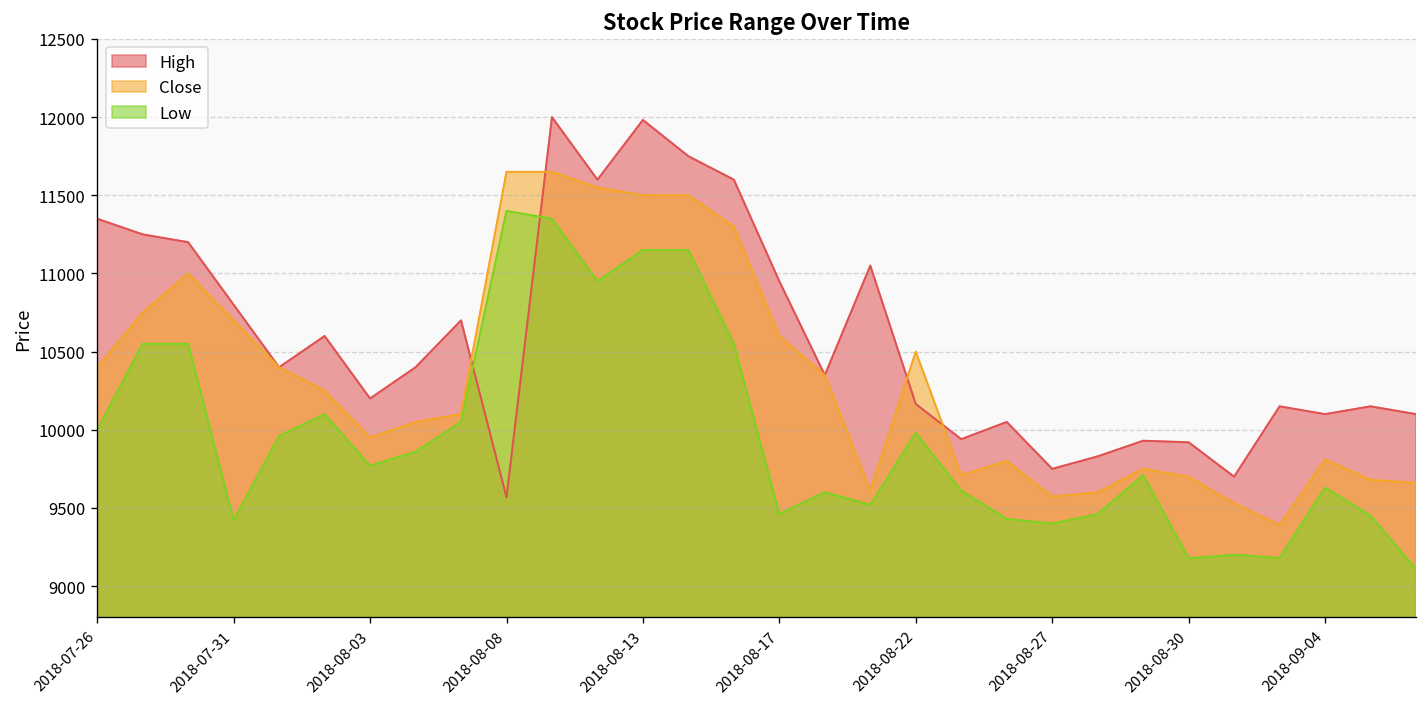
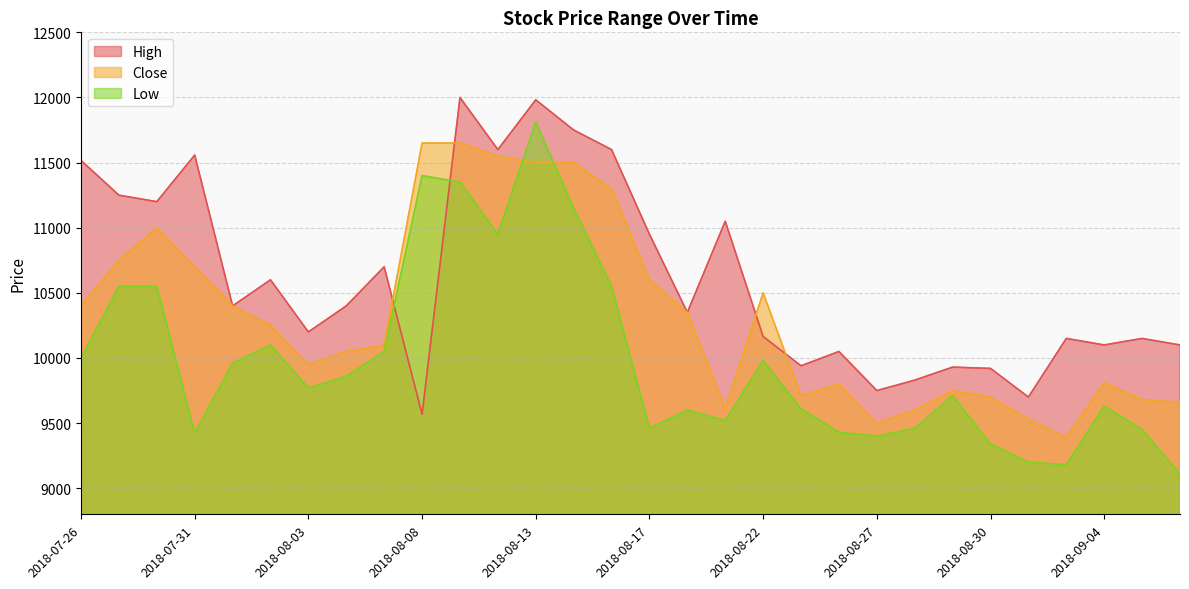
High, 2018-07-26: 11350 -> 11520
High, 2018-07-31: 10800 -> 11560
Low, 2018-08-13: 11150 -> 11810
Close, 2018-08-27: 9570 -> 9500
Low, 2018-08-30: 9180 -> 9340
